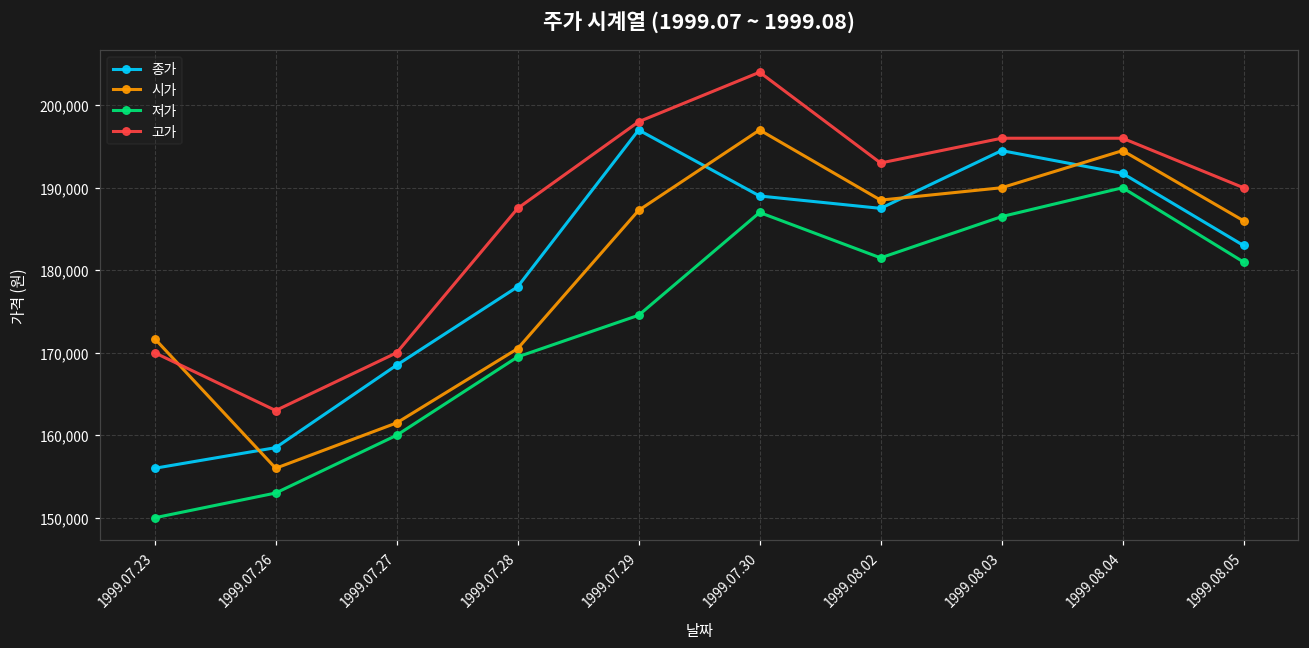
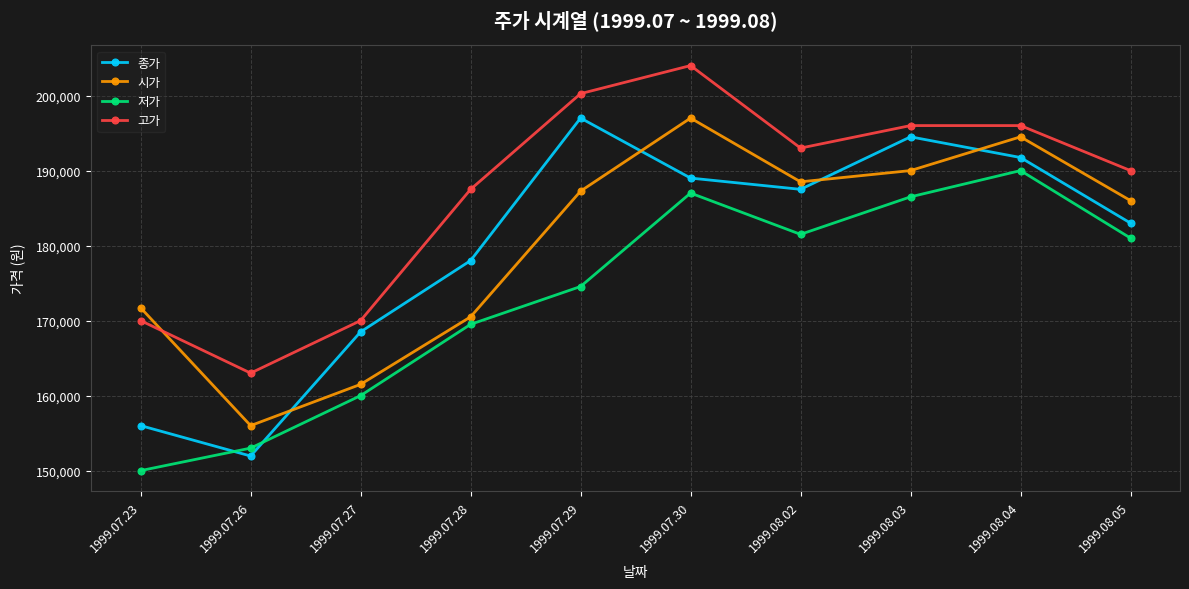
종가, 1999.07.26: 159,000 -> 152,000
고가, 1999.07.29: 198,000 -> 200,000
